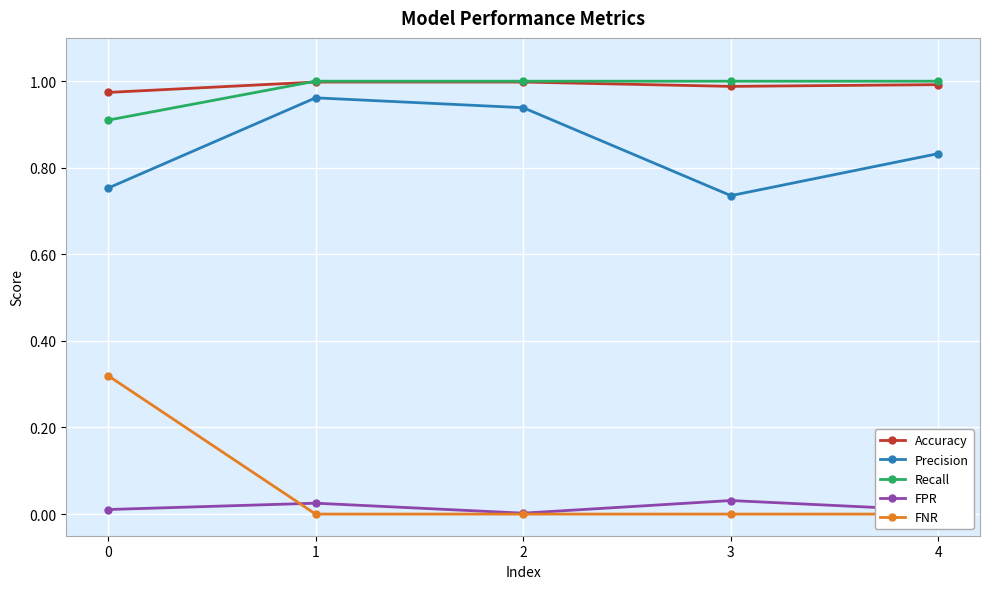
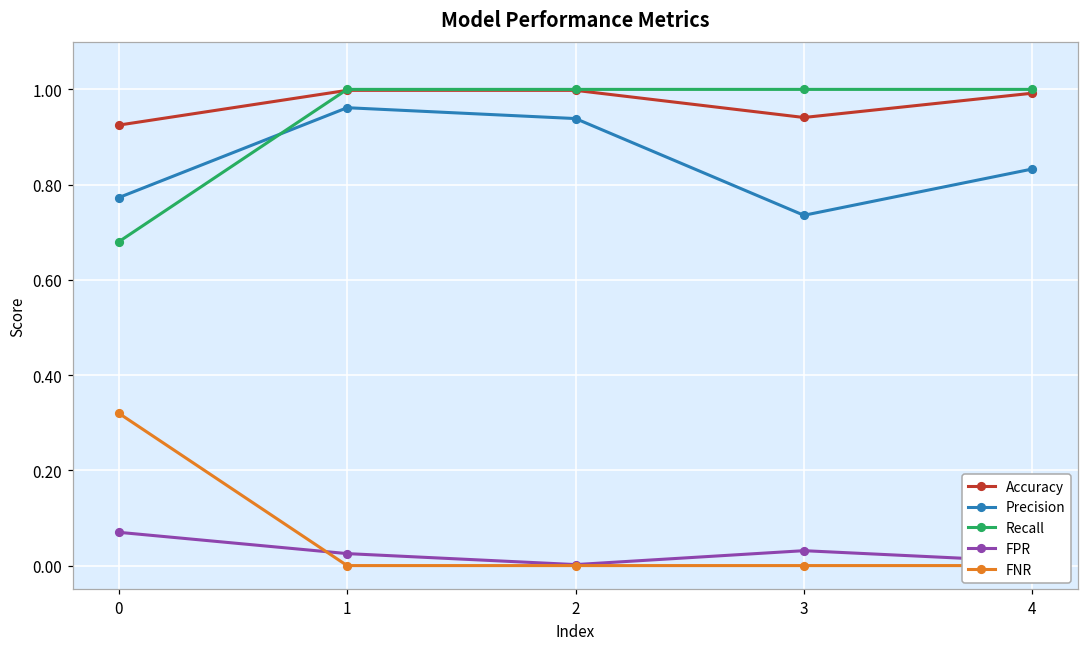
Accuracy, 0: 0.97 -> 0.93
Precision, 0: 0.75 -> 0.77
Recall, 0: 0.91 -> 0.68
FPR, 0: 0.01 -> 0.07
Accuracy, 3: 0.99 -> 0.94
